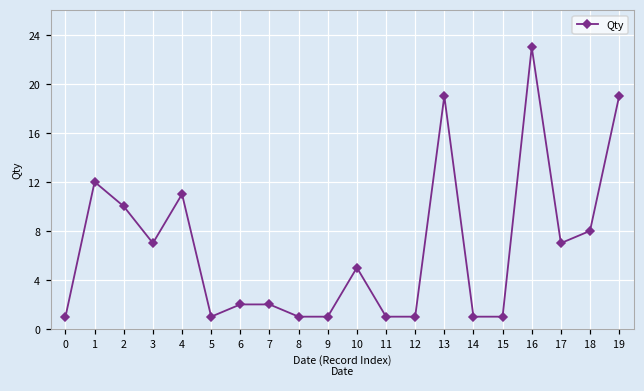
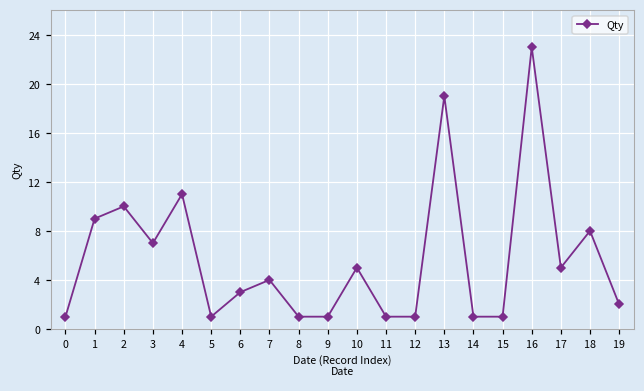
1: 12 -> 9
6: 2 -> 3
7: 2 -> 4
17: 7 -> 5
19: 19 -> 2
